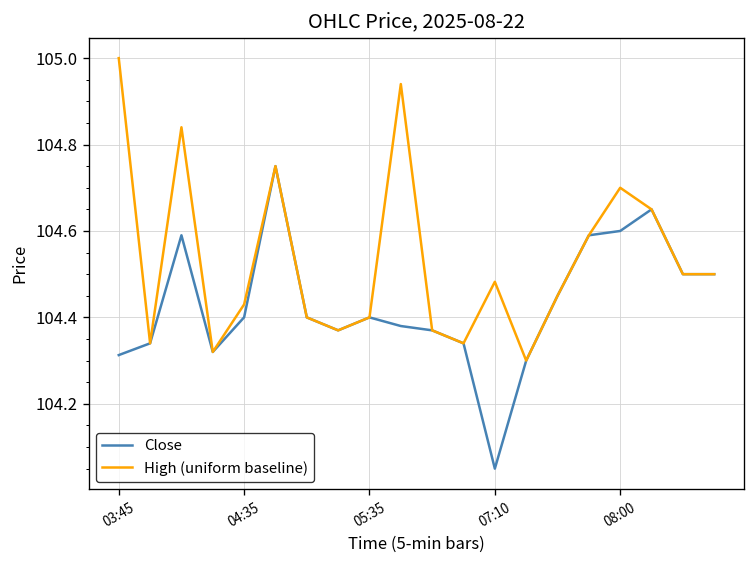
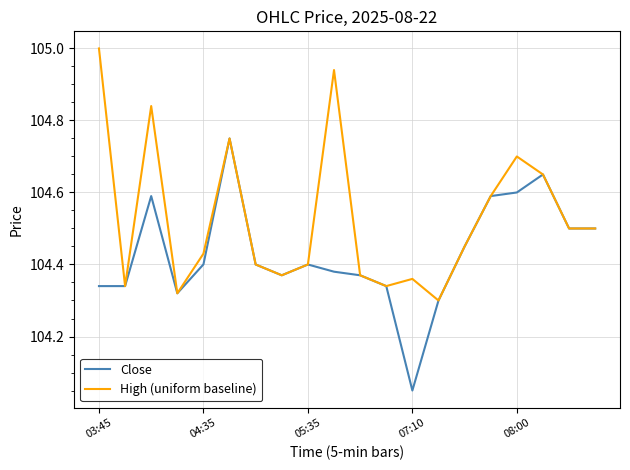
Close, 03:45: 104.31 -> 104.34
High (uniform baseline), 07:10: 104.48 -> 104.36
